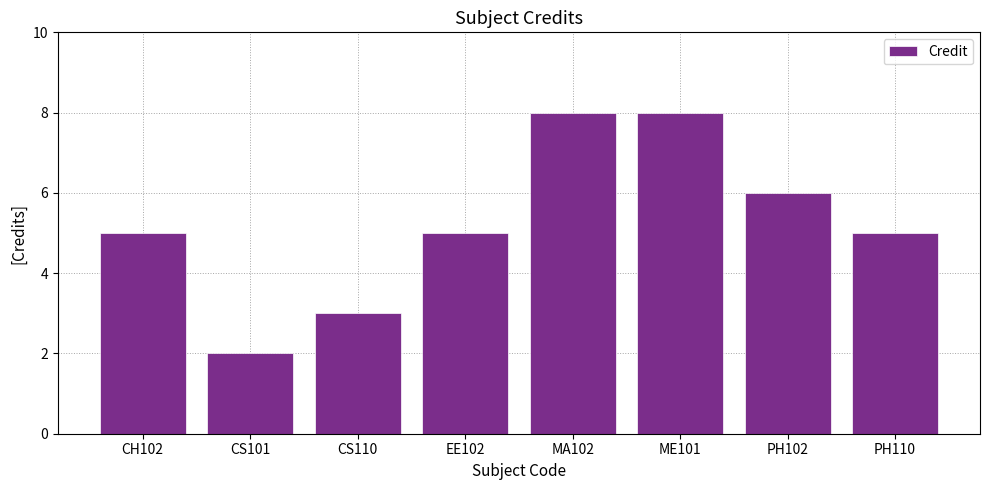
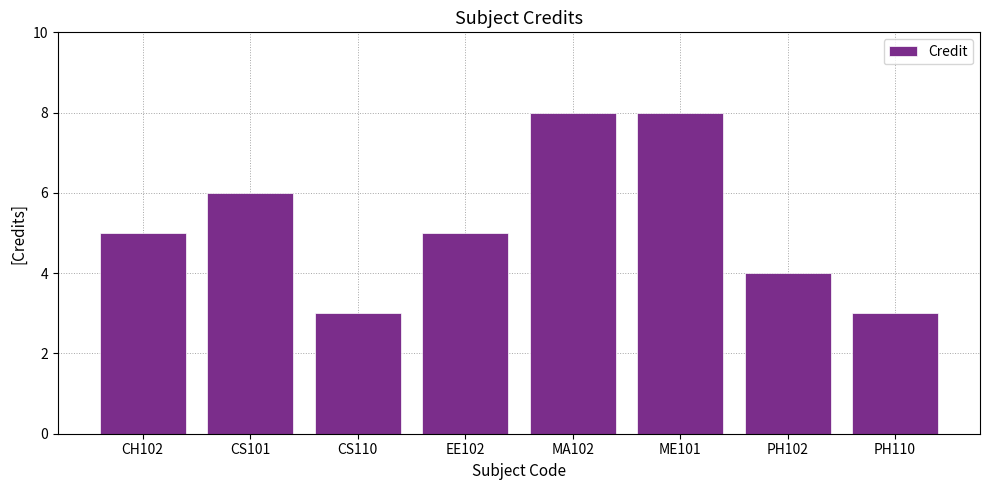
CS101: 2 -> 6
PH102: 6 -> 4
PH110: 5 -> 3
